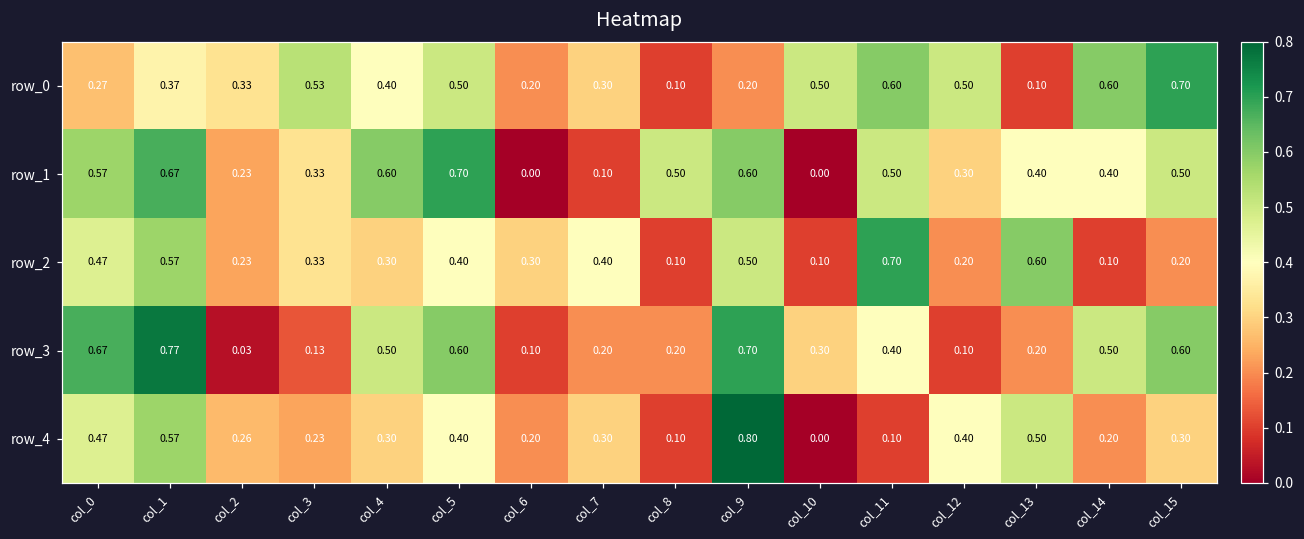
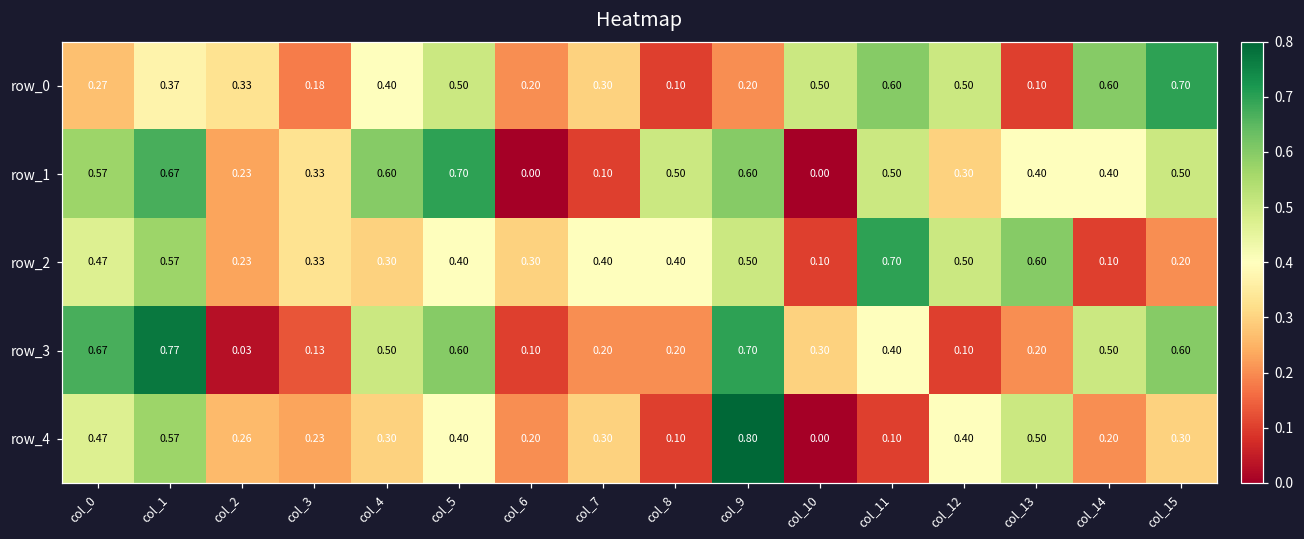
row_0, col_3: 0.53 -> 0.18
row_2, col_8: 0.10 -> 0.40
row_2, col_12: 0.20 -> 0.50
